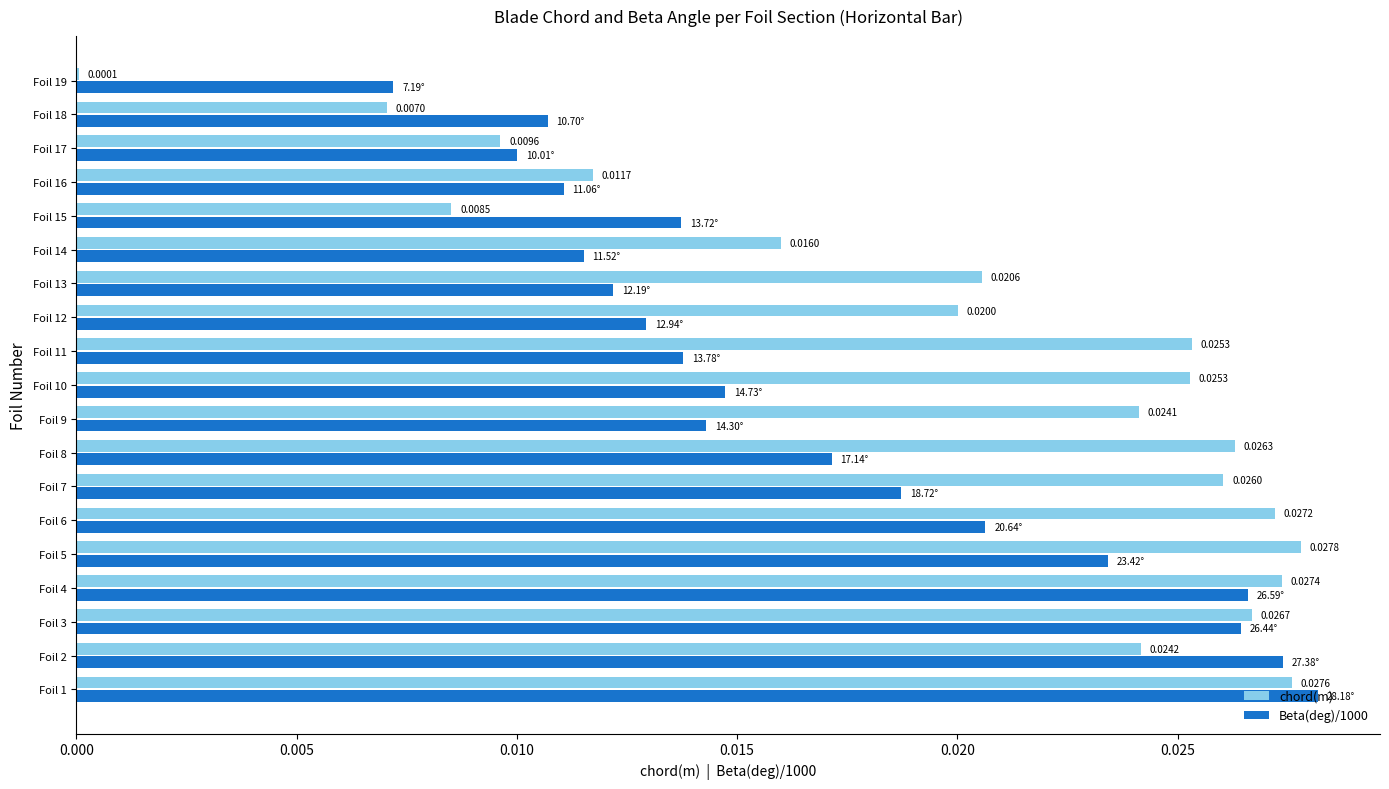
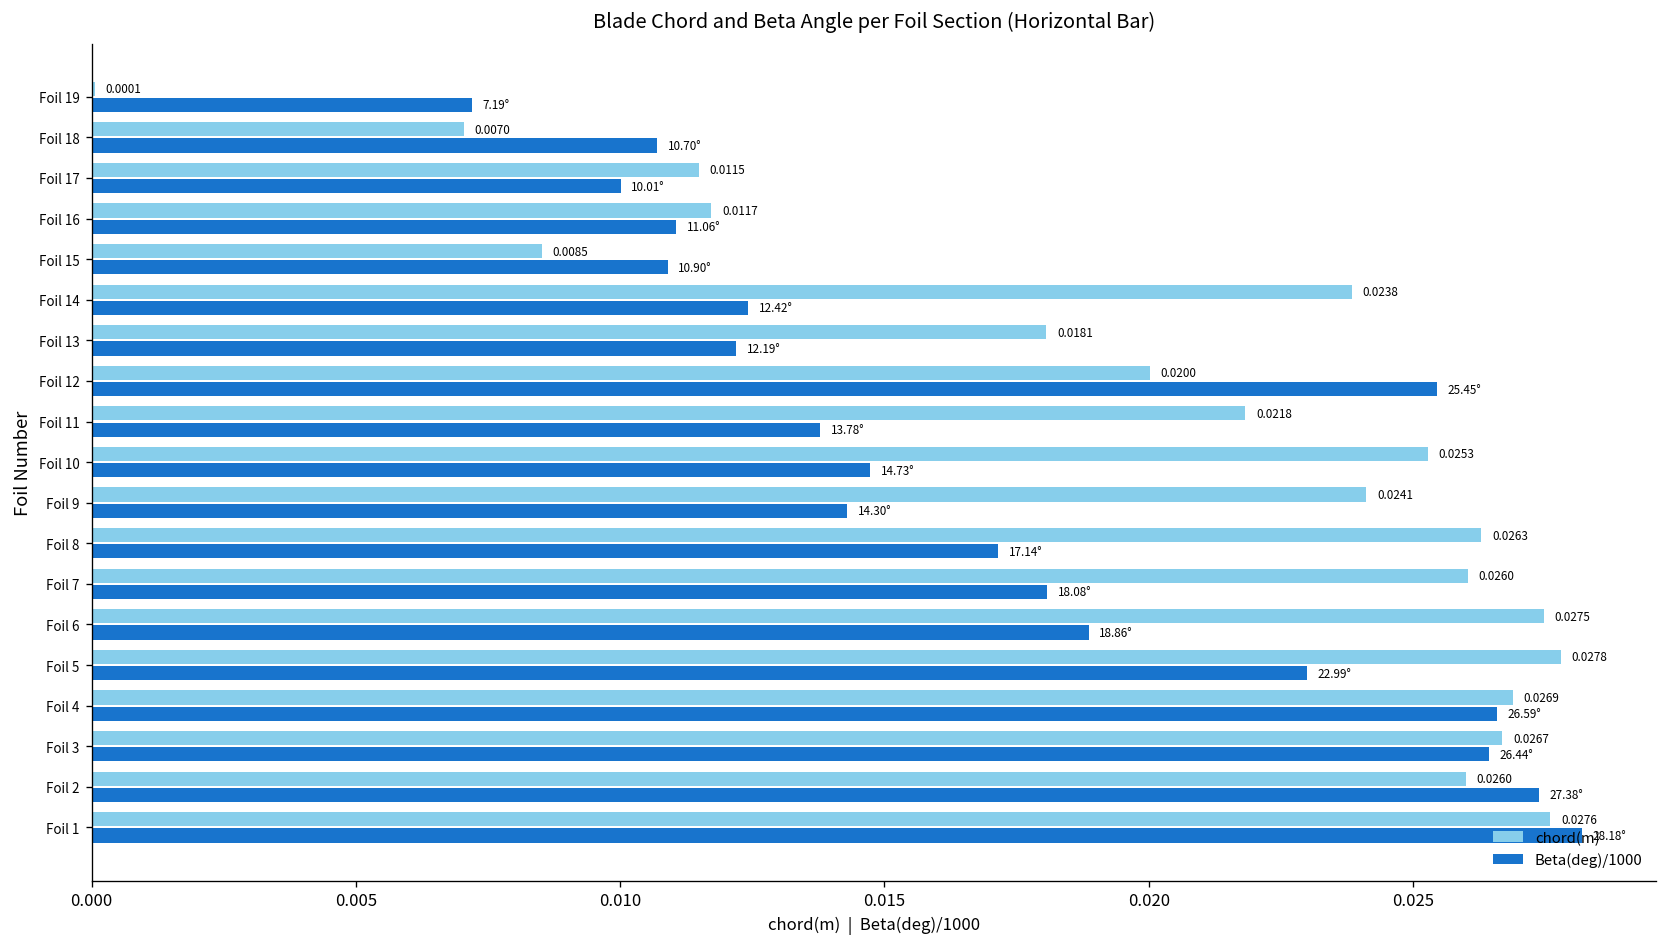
chord(m), Foil 17: 0.0096 -> 0.0115
Beta(deg)/1000, Foil 15: 13.72° -> 10.90°
chord(m), Foil 14: 0.0160 -> 0.0238
Beta(deg)/1000, Foil 14: 11.52° -> 12.42°
chord(m), Foil 13: 0.0206 -> 0.0181
Beta(deg)/1000, Foil 12: 12.94° -> 25.45°
chord(m), Foil 11: 0.0253 -> 0.0218
Beta(deg)/1000, Foil 7: 18.72° -> 18.08°
chord(m), Foil 6: 0.0272 -> 0.0275
Beta(deg)/1000, Foil 6: 20.64° -> 18.86°
Beta(deg)/1000, Foil 5: 23.42° -> 22.99°
chord(m), Foil 4: 0.0274 -> 0.0269
chord(m), Foil 2: 0.0242 -> 0.0260
